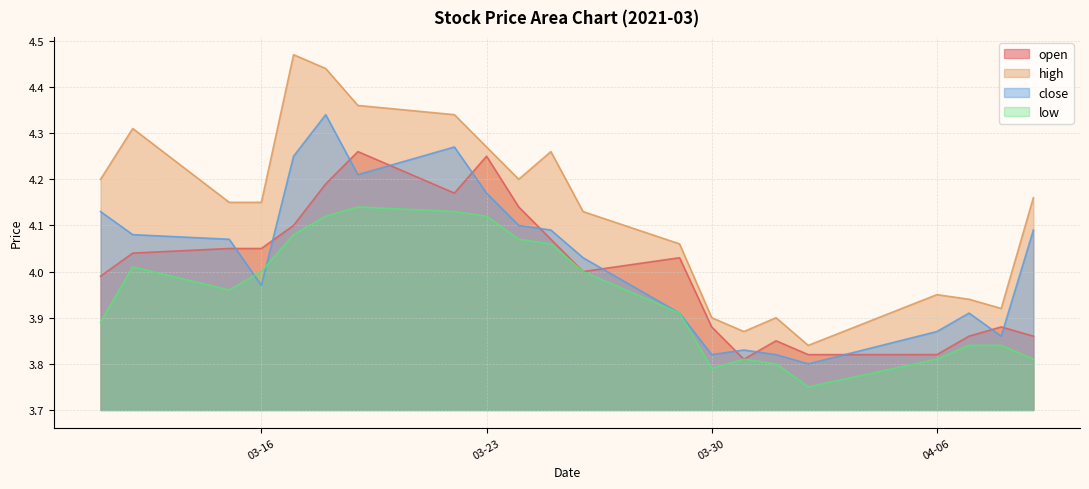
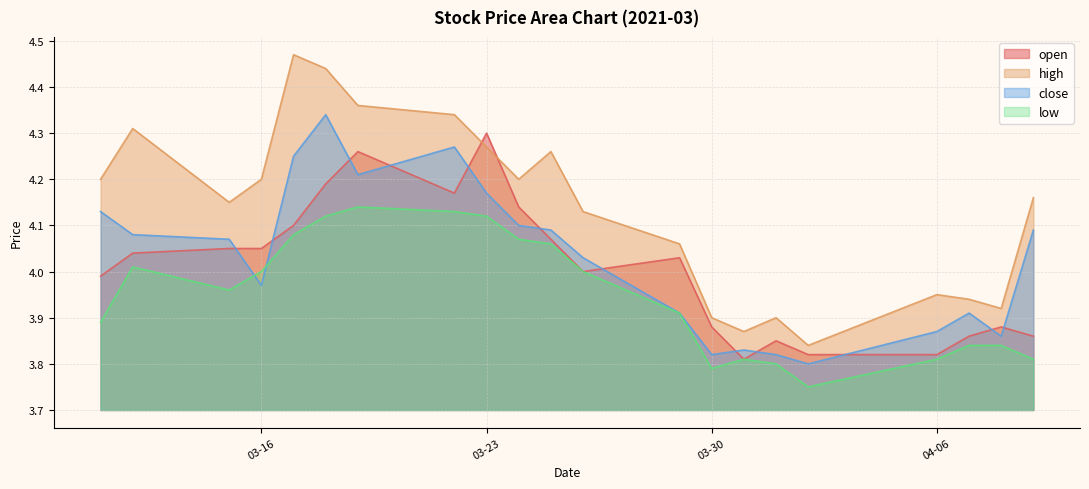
high, 03-16: 4.15 -> 4.20
open, 03-23: 4.25 -> 4.30
